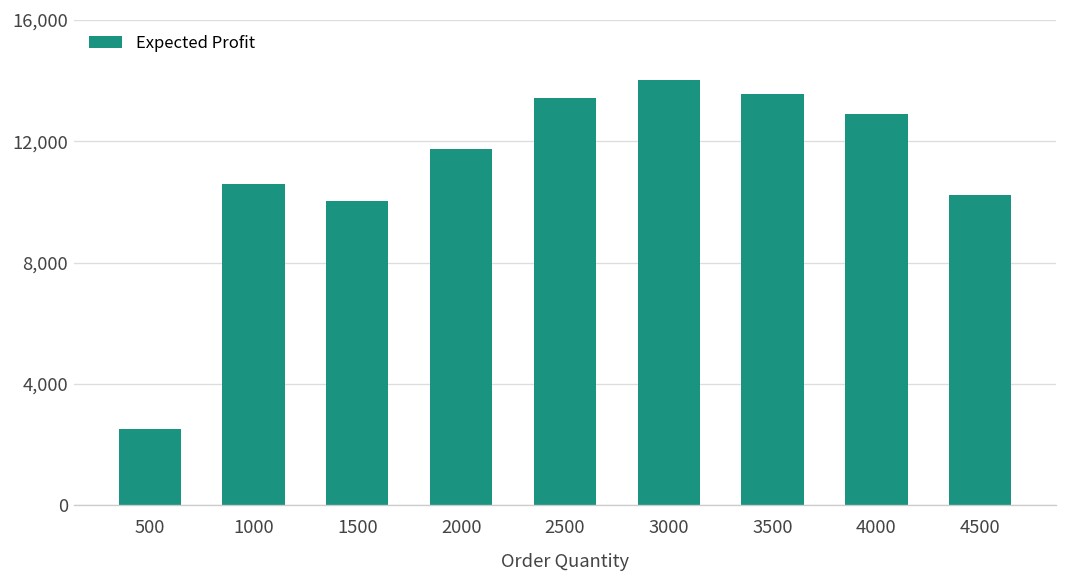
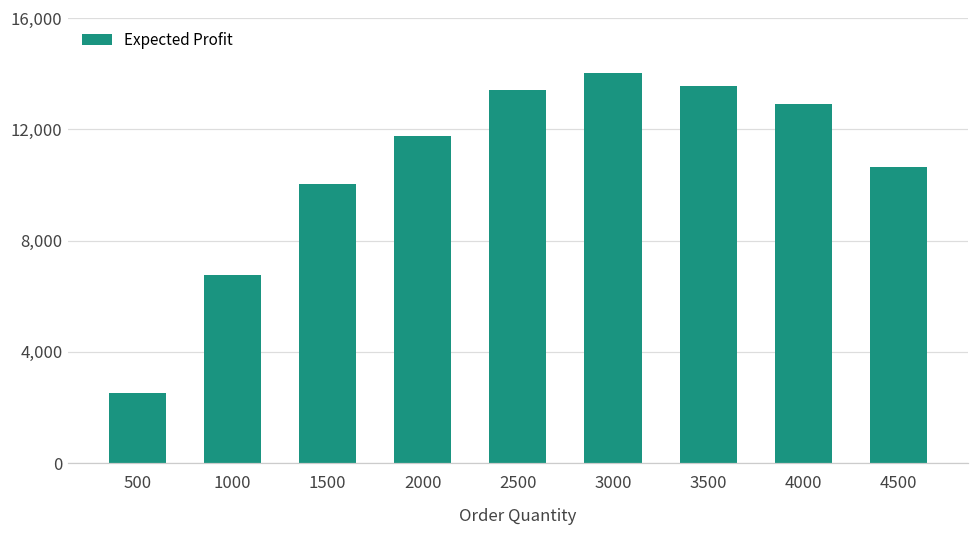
1000: 10,600 -> 6,800
4500: 10,200 -> 10,600
